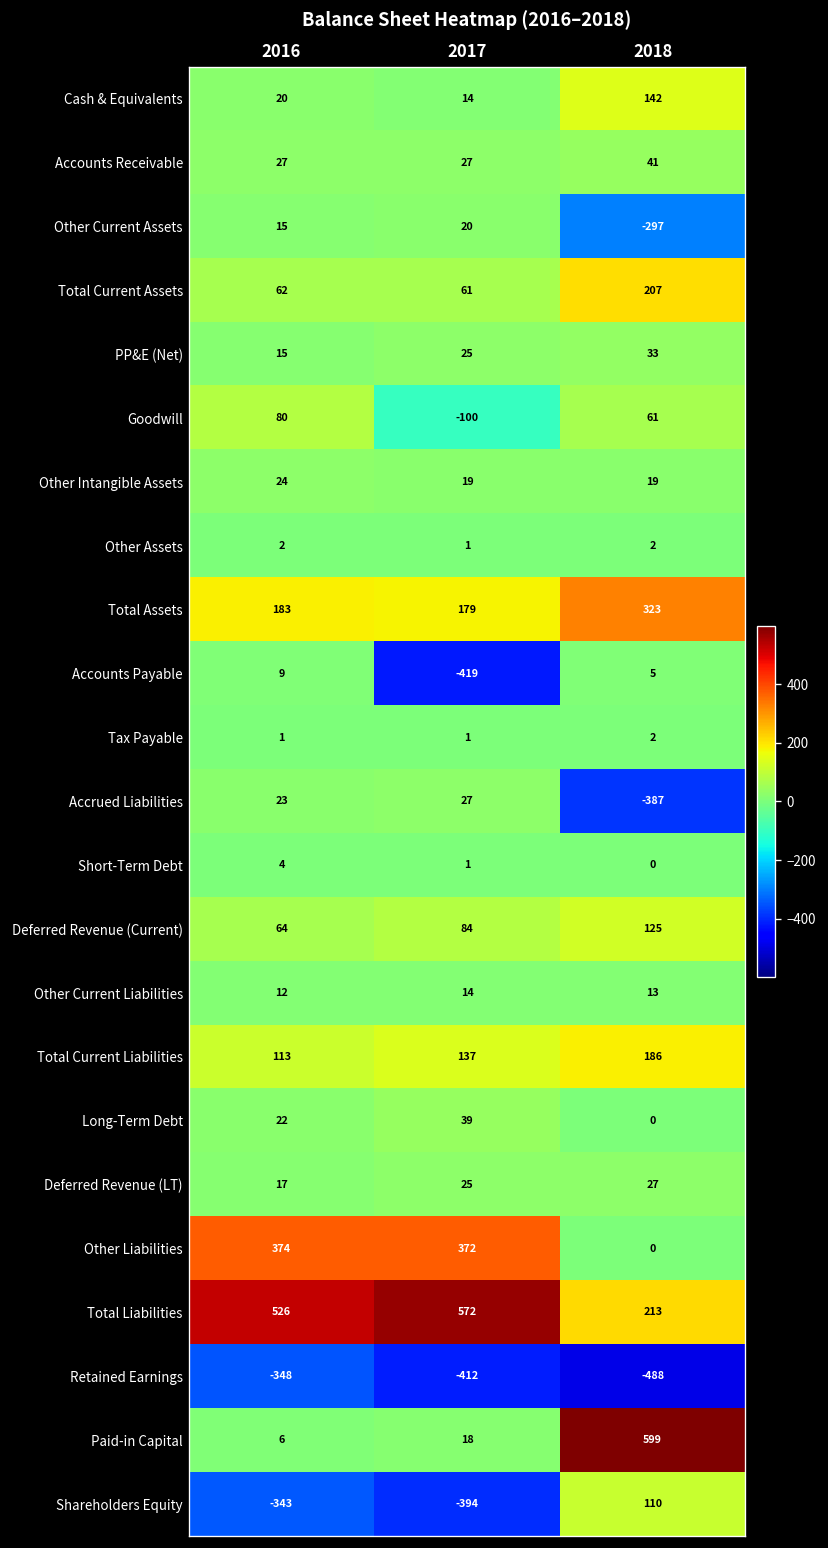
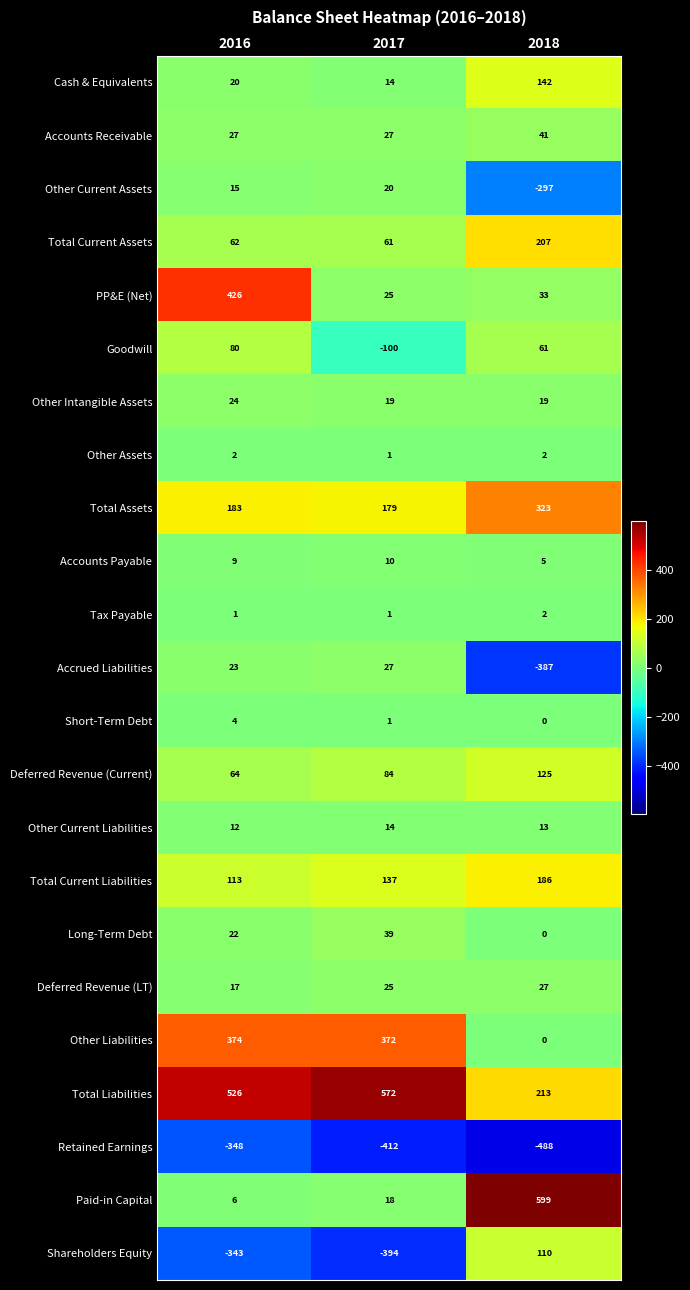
PP&E (Net), 2016: 15 -> 426
Accounts Payable, 2017: -419 -> 10
